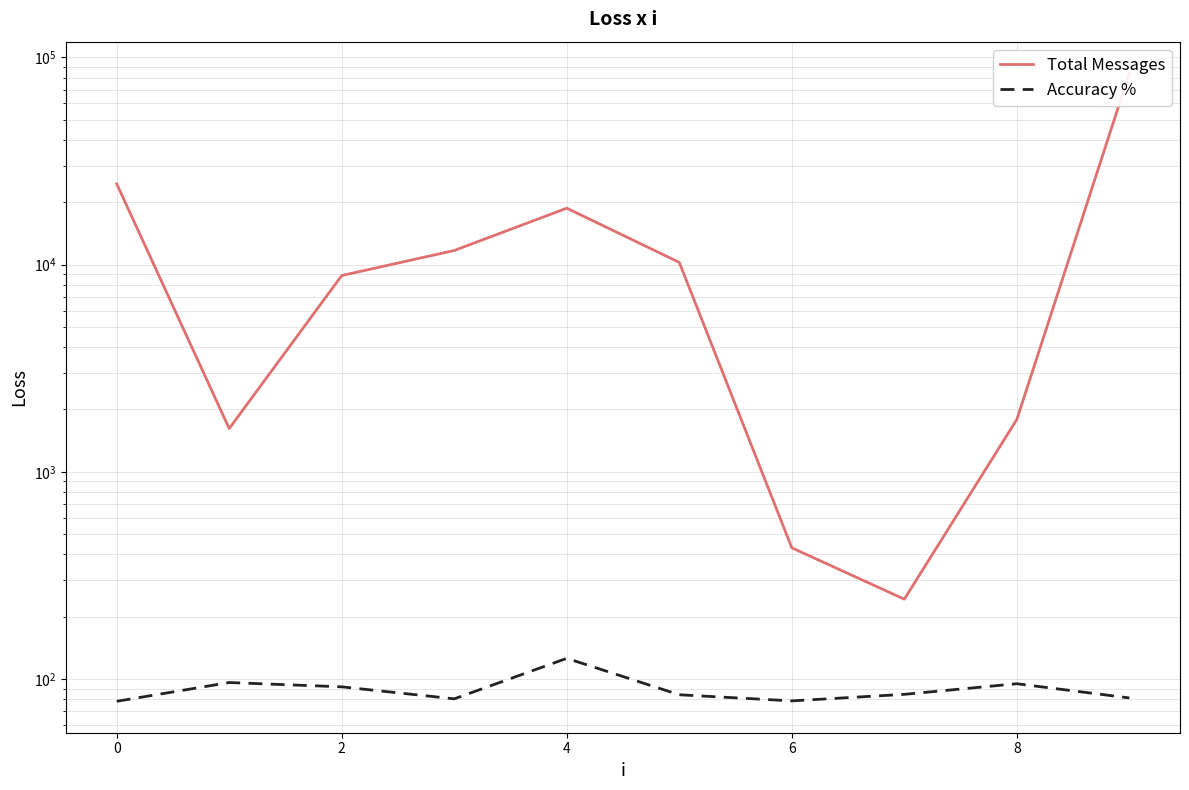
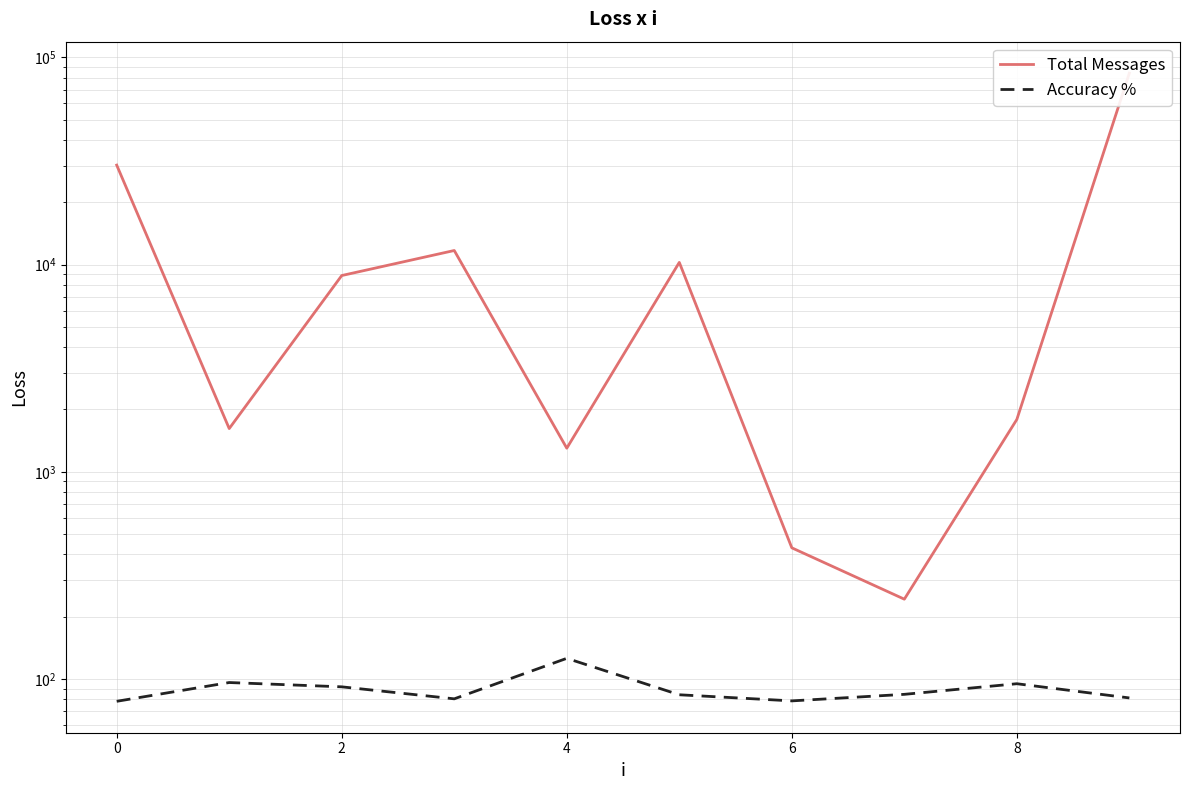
Total Messages, 0: 25000 -> 30000
Total Messages, 4: 19000 -> 1300
